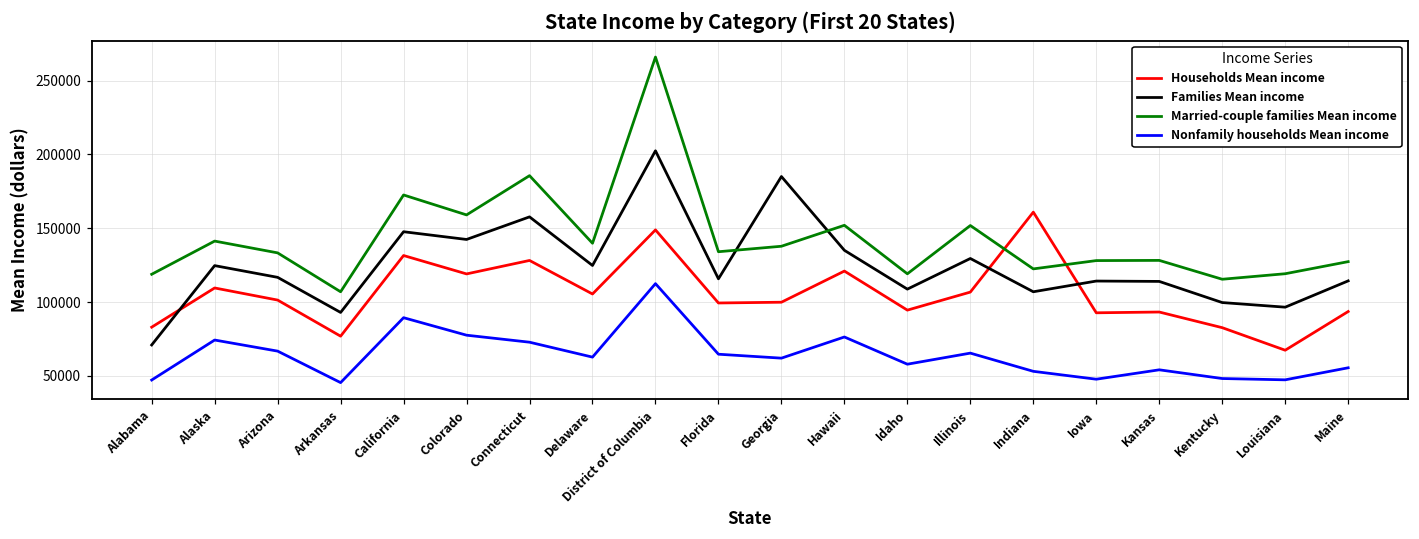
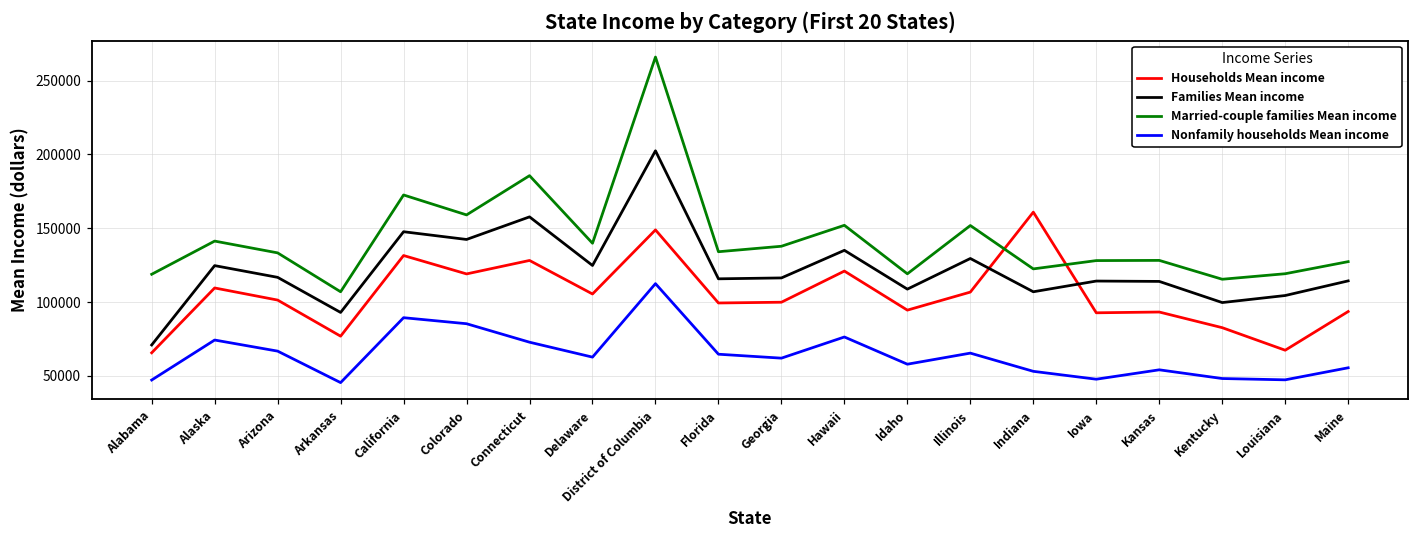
Households Mean income, Alabama: 83000 -> 66000
Nonfamily households Mean income, Colorado: 78000 -> 85000
Families Mean income, Georgia: 185000 -> 116000
Families Mean income, Louisiana: 97000 -> 104000
